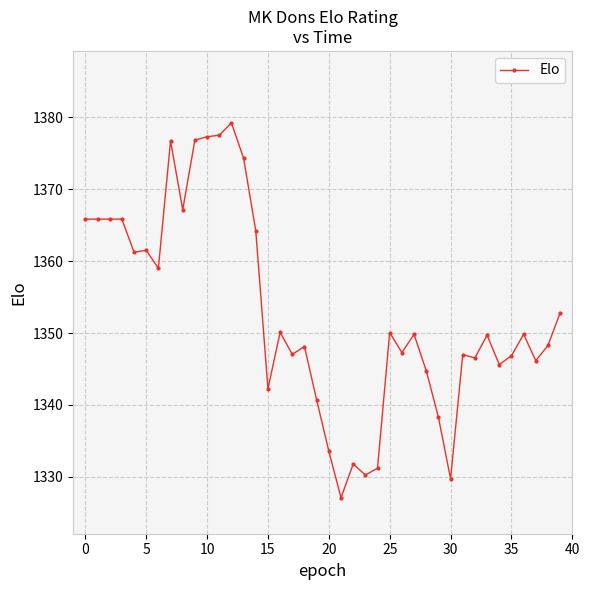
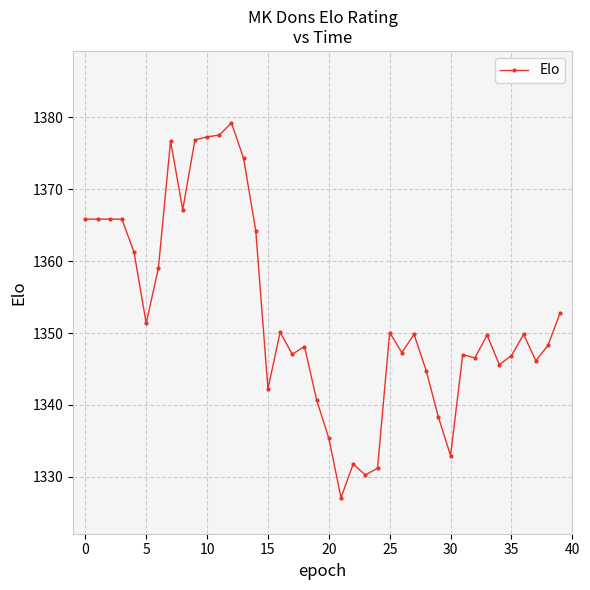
5: 1361 -> 1351
20: 1334 -> 1335
30: 1330 -> 1333
